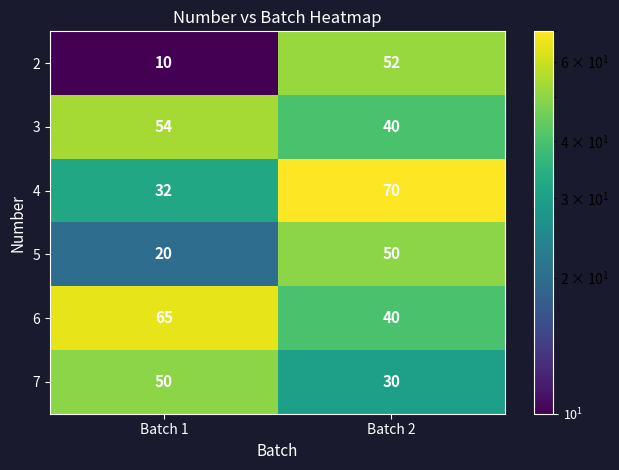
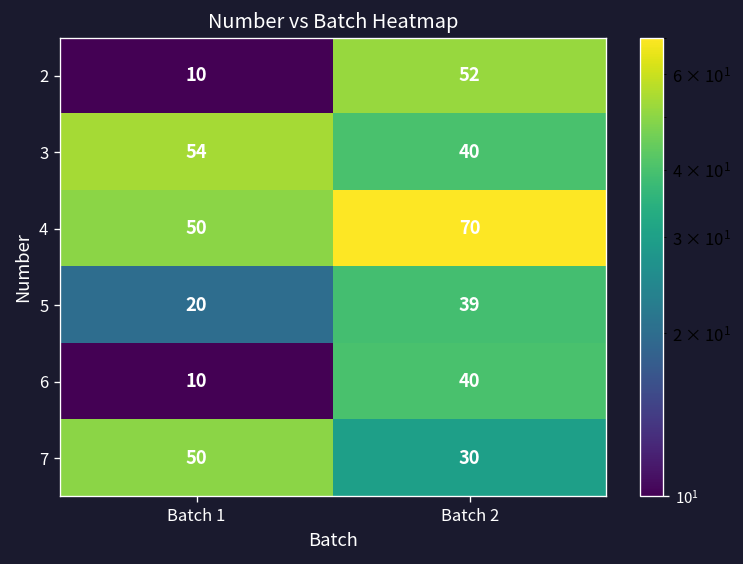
4, Batch 1: 32 -> 50
5, Batch 2: 50 -> 39
6, Batch 1: 65 -> 10
